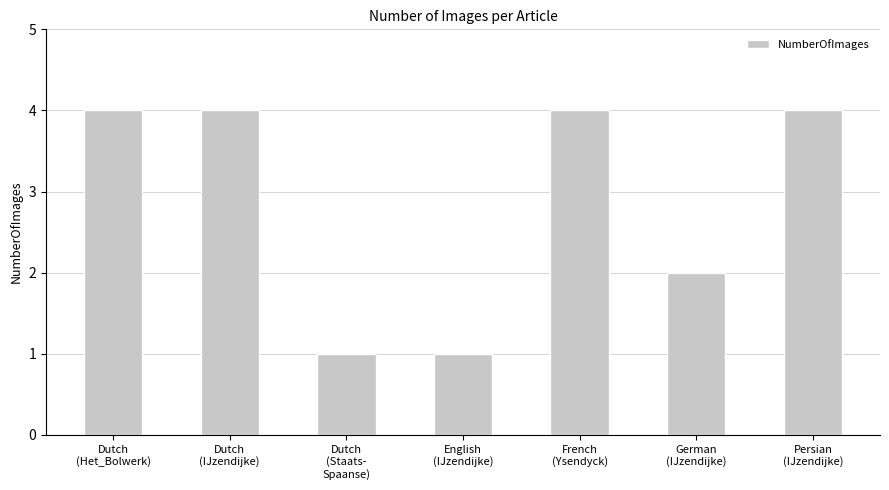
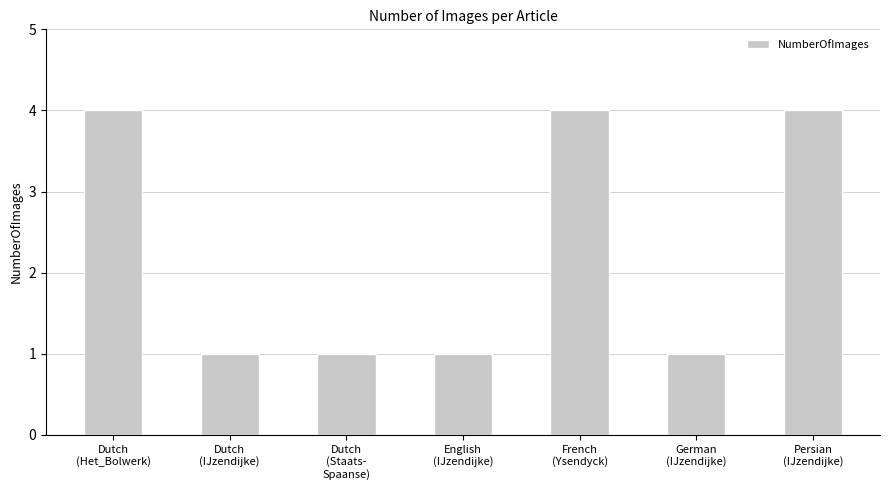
Dutch (IJzendijke): 4 -> 1
German (IJzendijke): 2 -> 1
